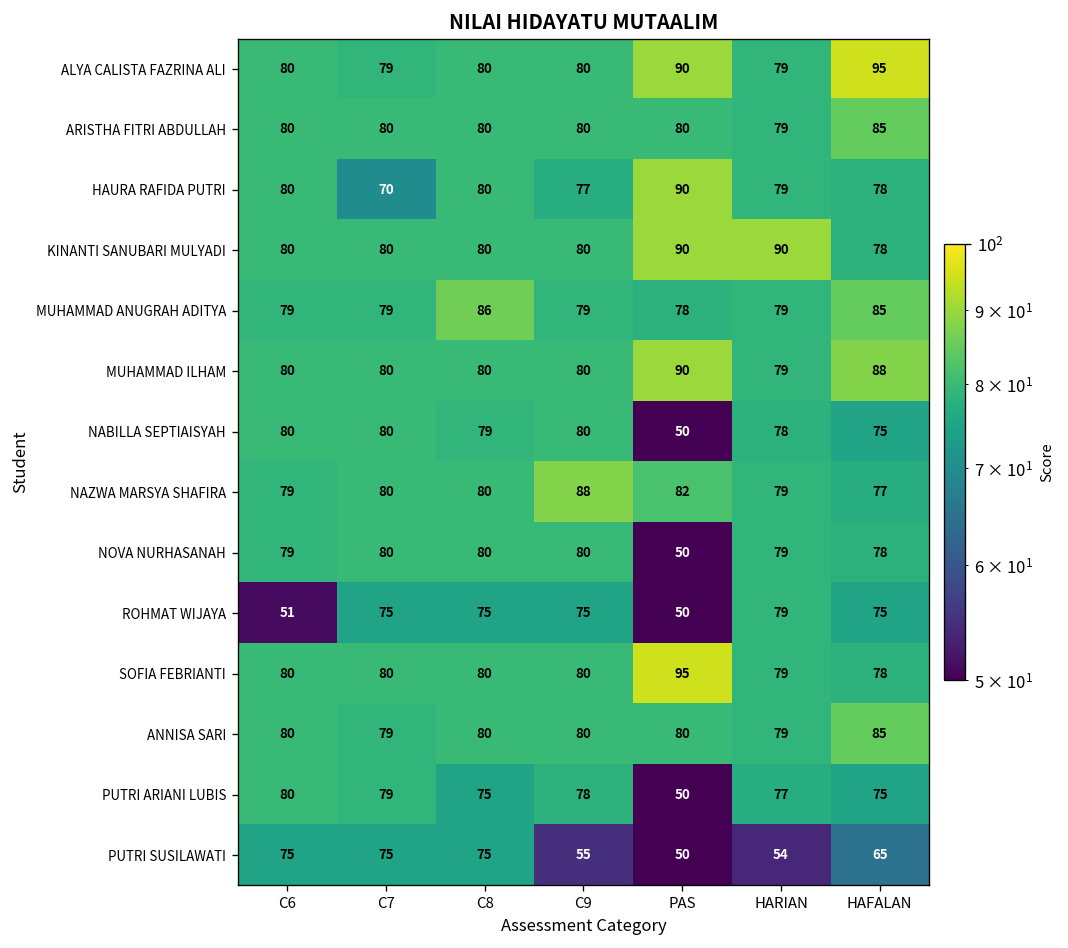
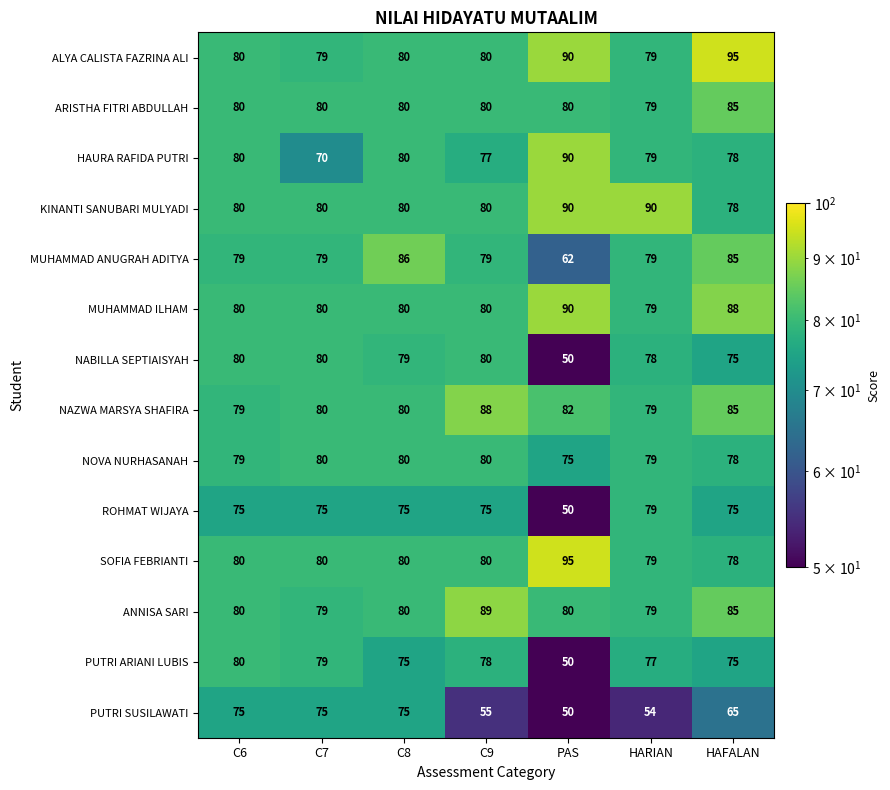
MUHAMMAD ANUGRAH ADITYA, PAS: 78 -> 62
NAZWA MARSYA SHAFIRA, HAFALAN: 77 -> 85
NOVA NURHASANAH, PAS: 50 -> 75
ROHMAT WIJAYA, C6: 51 -> 75
ANNISA SARI, C9: 80 -> 89
